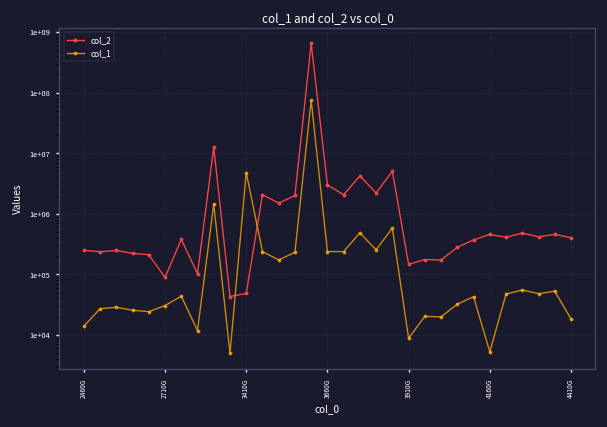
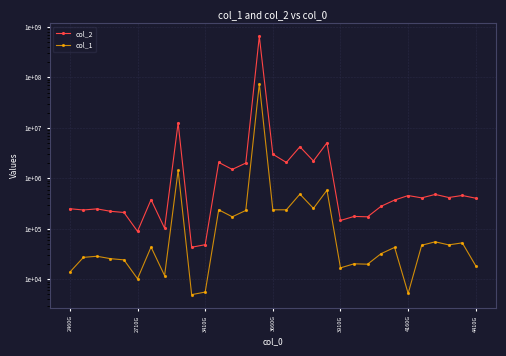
col_1, 2710G: 30000 -> 10000
col_1, 3410G: 5000000 -> 6000
col_1, 3910G: 9000 -> 17000
